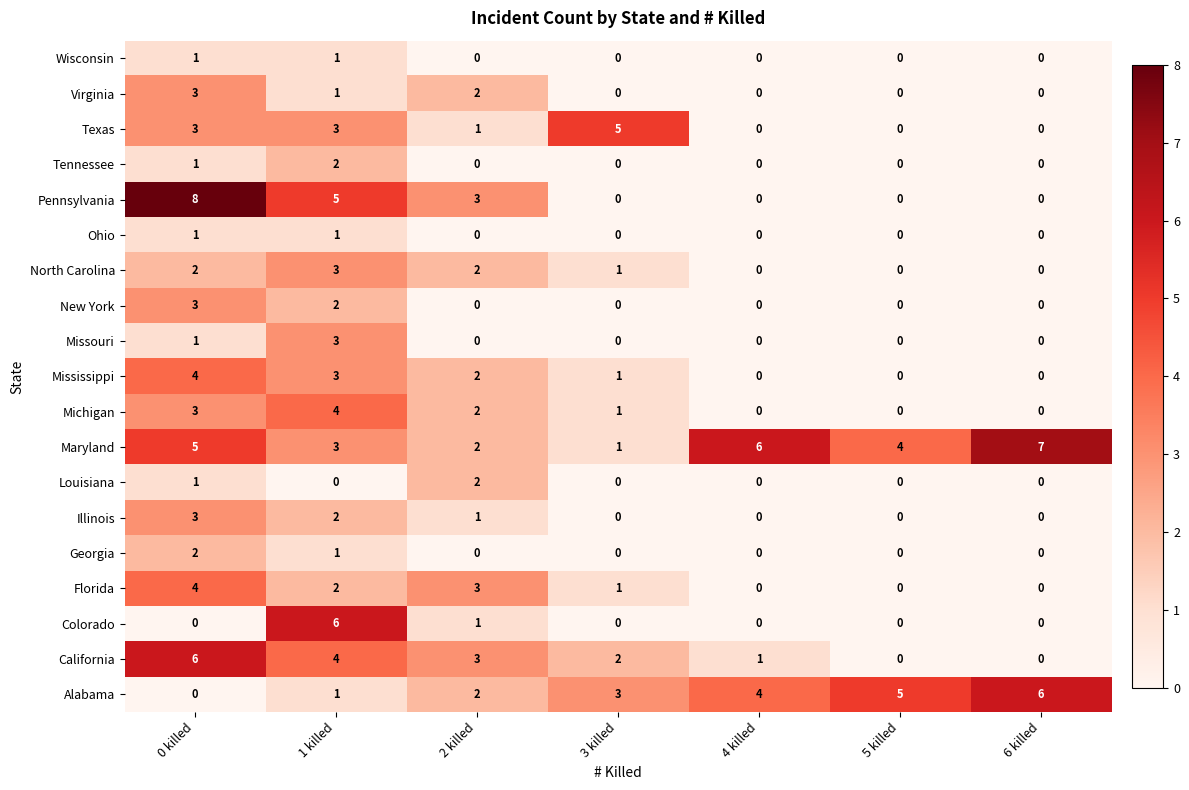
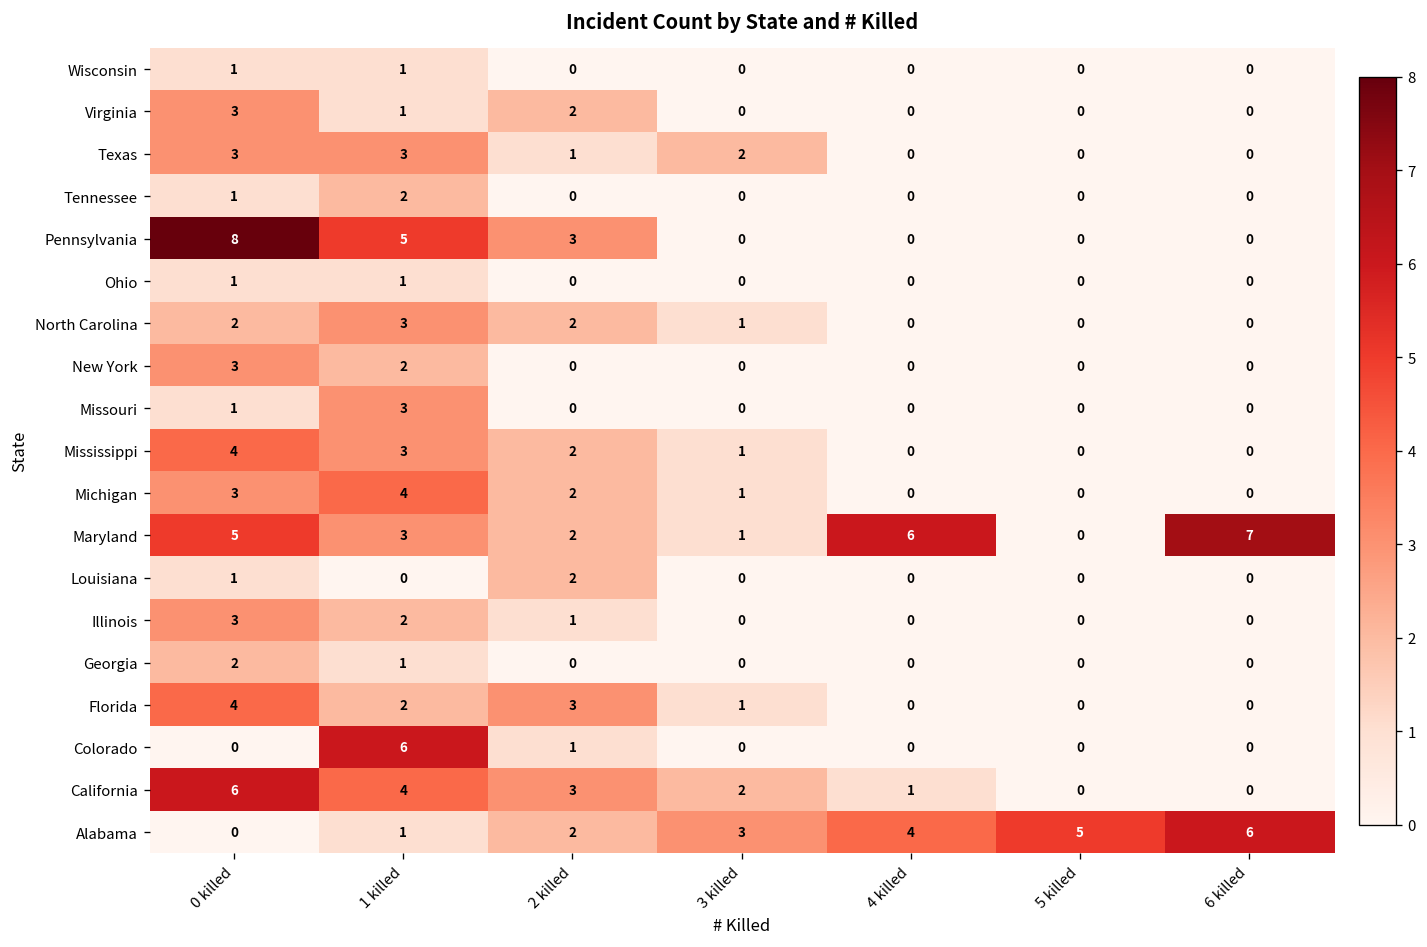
Texas, 3 killed: 5 -> 2
Maryland, 5 killed: 4 -> 0
